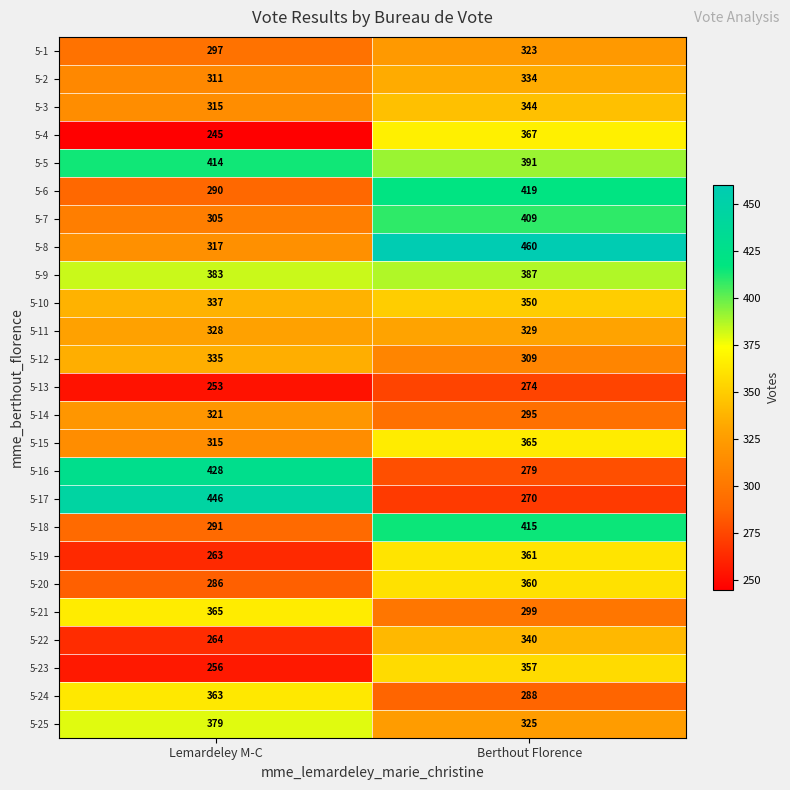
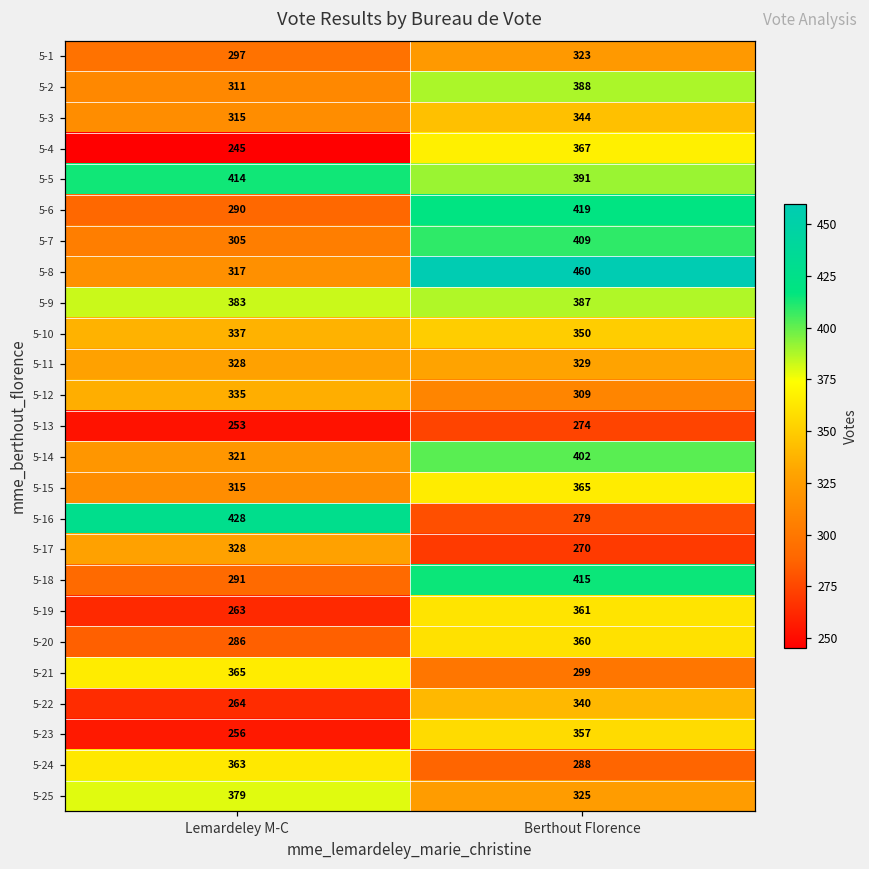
5-2, Berthout Florence: 334 -> 388
5-14, Berthout Florence: 295 -> 402
5-17, Lemardeley M-C: 446 -> 328
